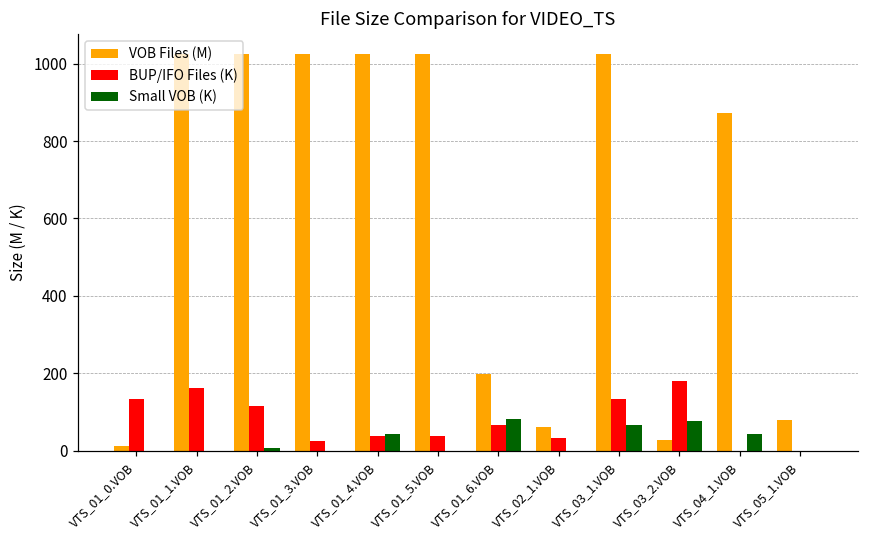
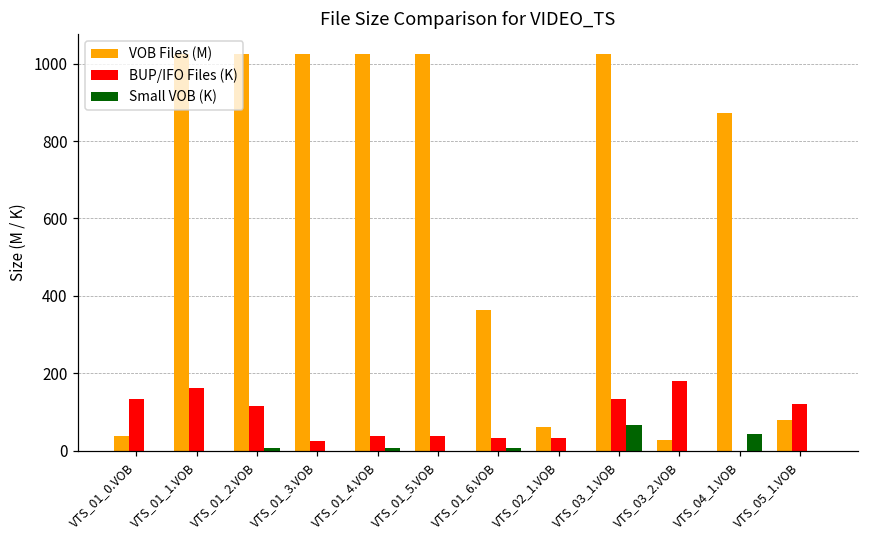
VOB Files (M), VTS_01_0.VOB: 10 -> 40
Small VOB (K), VTS_01_4.VOB: 40 -> 10
VOB Files (M), VTS_01_6.VOB: 200 -> 360
BUP/IFO Files (K), VTS_01_6.VOB: 70 -> 30
Small VOB (K), VTS_01_6.VOB: 80 -> 10
Small VOB (K), VTS_03_2.VOB: 80 -> 0
BUP/IFO Files (K), VTS_05_1.VOB: 0 -> 120
